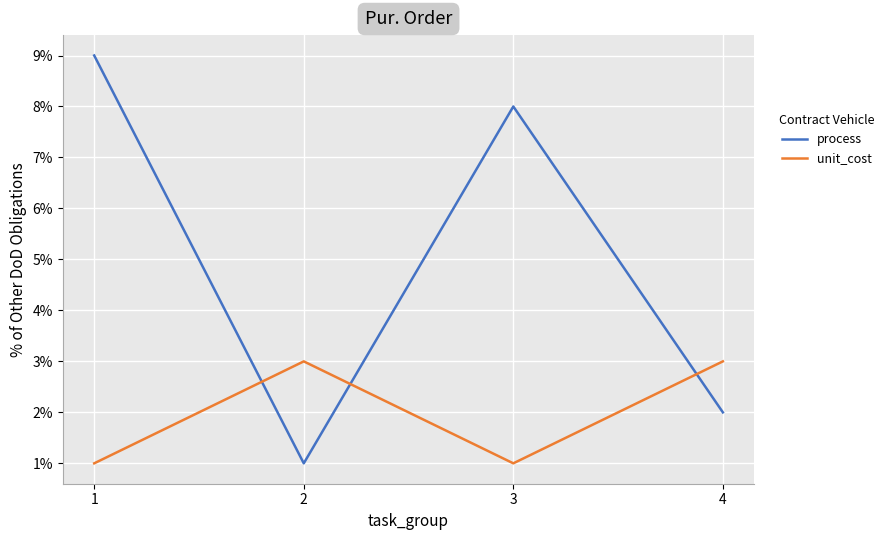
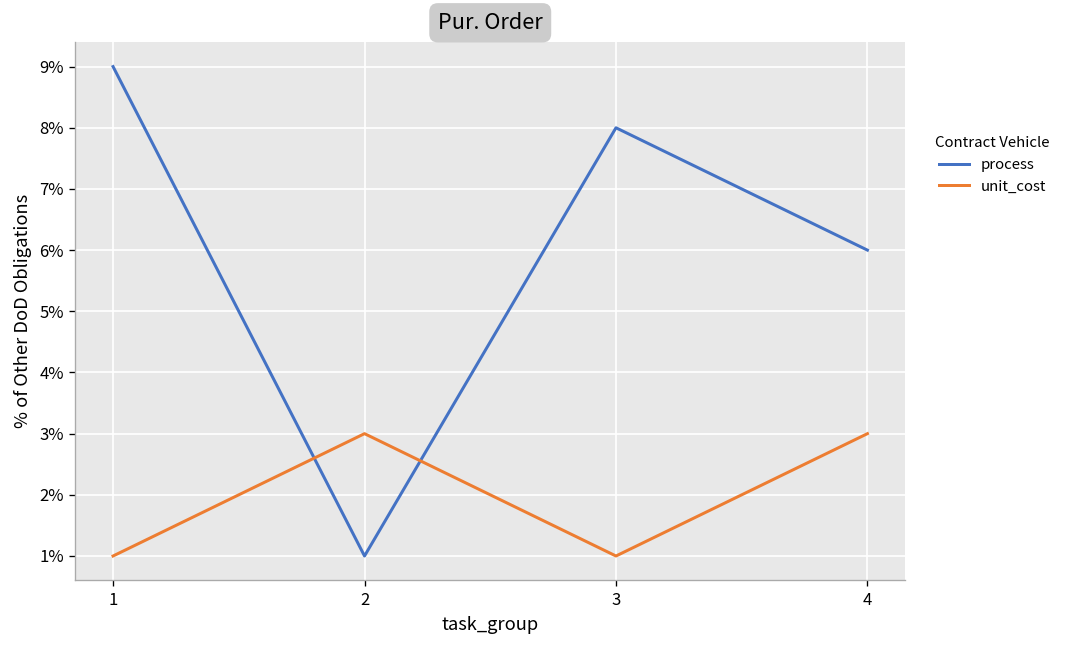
process, 4: 2% -> 6%
